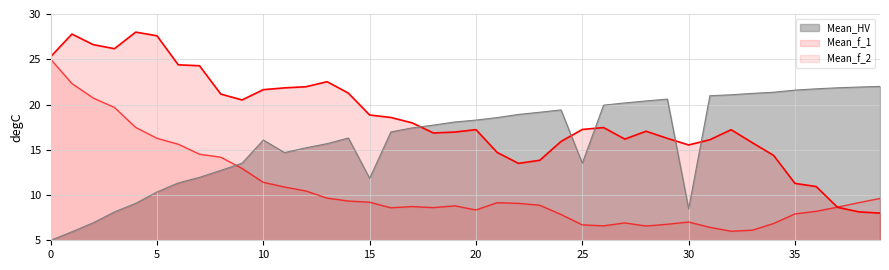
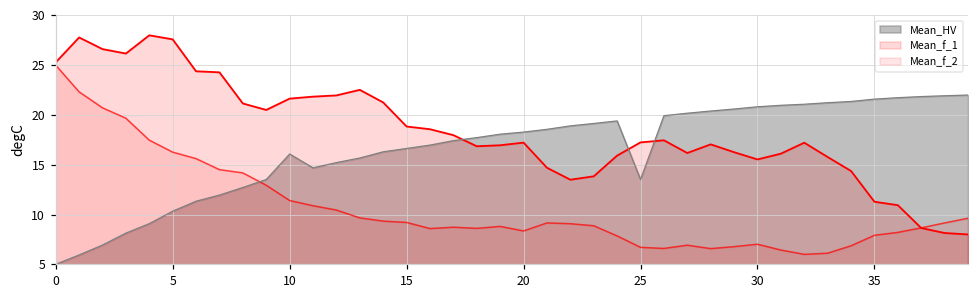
Mean_HV, 15: 12 -> 17
Mean_HV, 30: 8 -> 21
